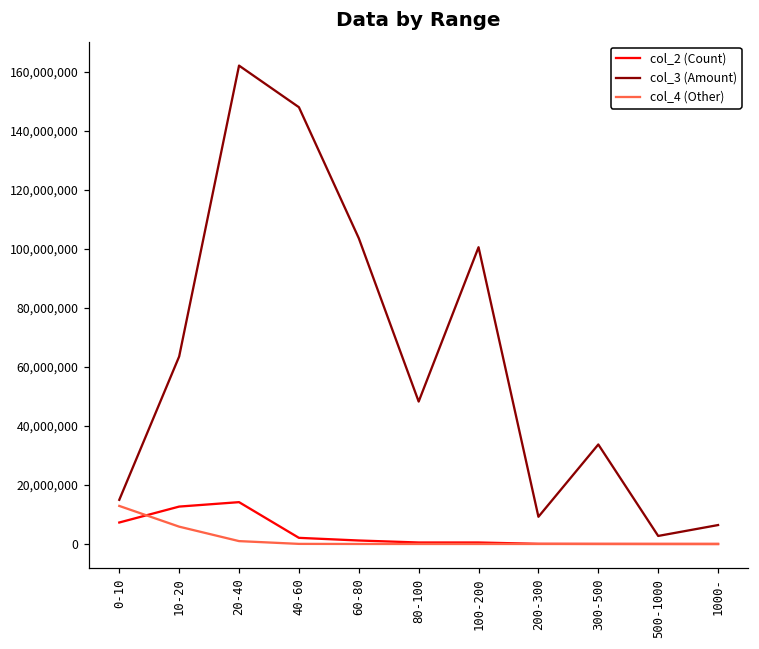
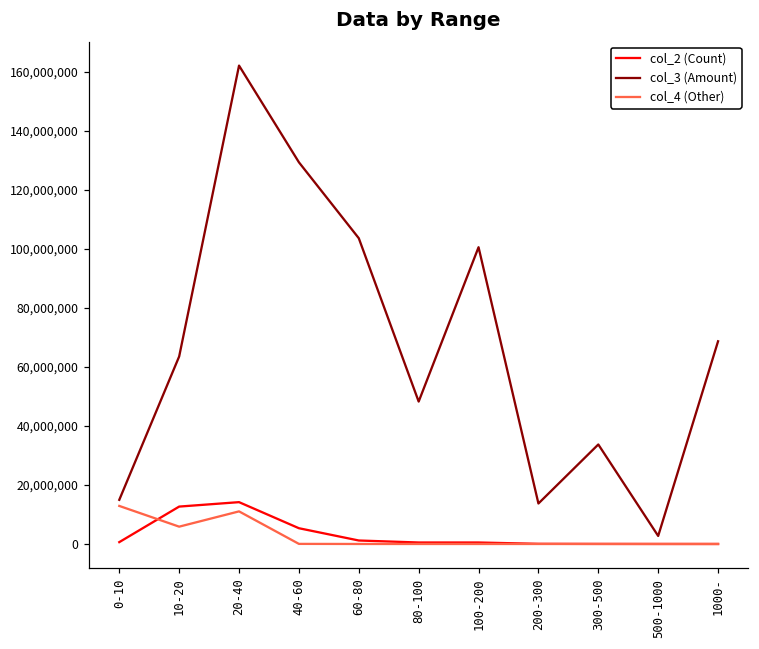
col_2 (Count), 0-10: 7,000,000 -> 1,000,000
col_4 (Other), 20-40: 1,000,000 -> 11,000,000
col_2 (Count), 40-60: 2,000,000 -> 5,000,000
col_3 (Amount), 40-60: 148,000,000 -> 129,000,000
col_3 (Amount), 200-300: 9,000,000 -> 14,000,000
col_3 (Amount), 1000-: 6,000,000 -> 69,000,000
